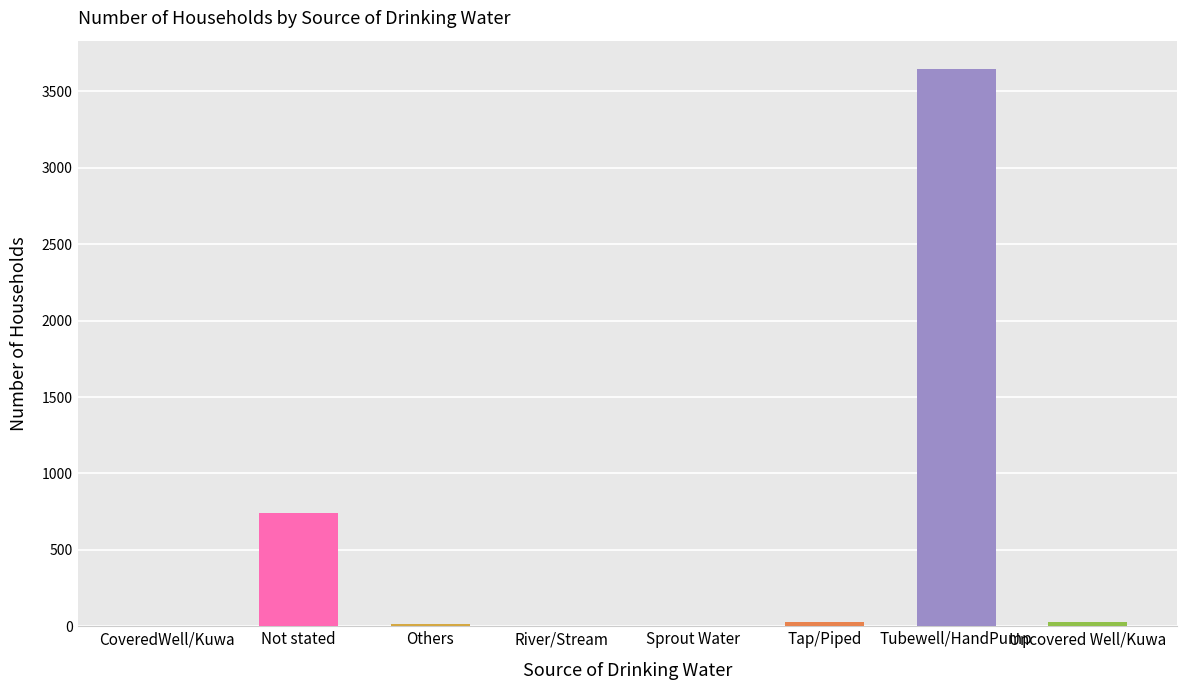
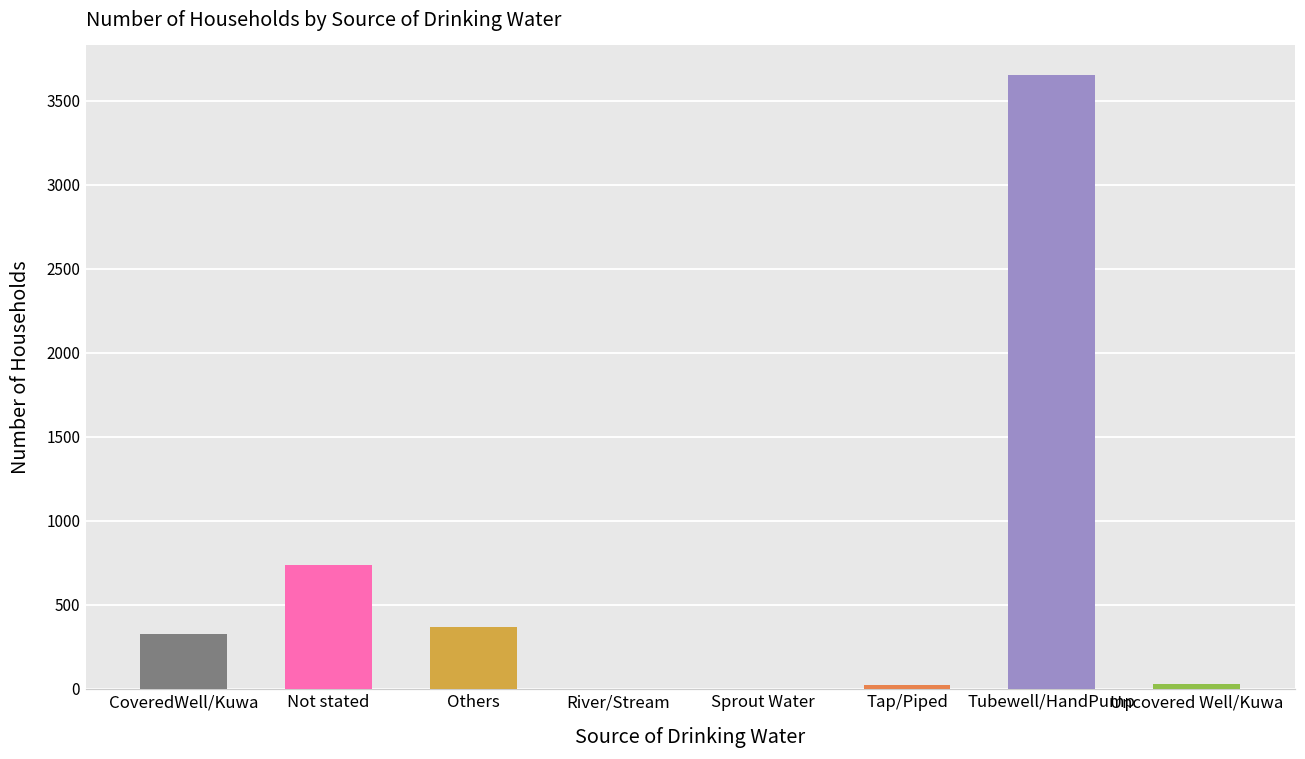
CoveredWell/Kuwa: 0 -> 330
Others: 10 -> 370
